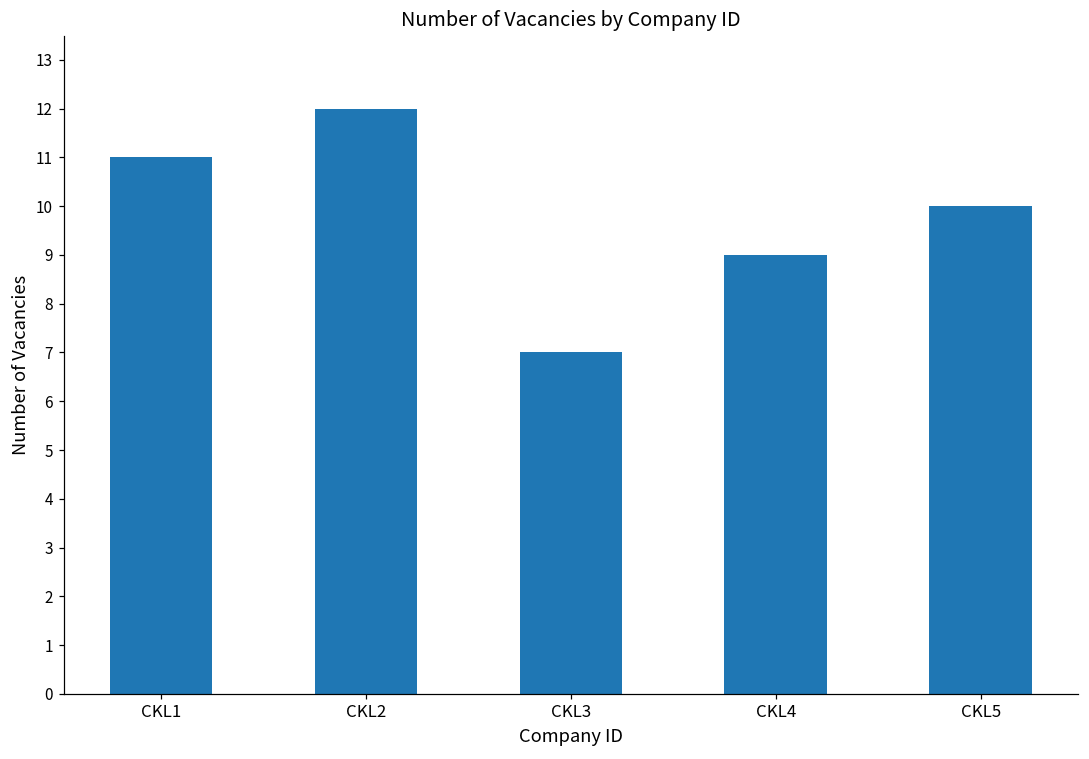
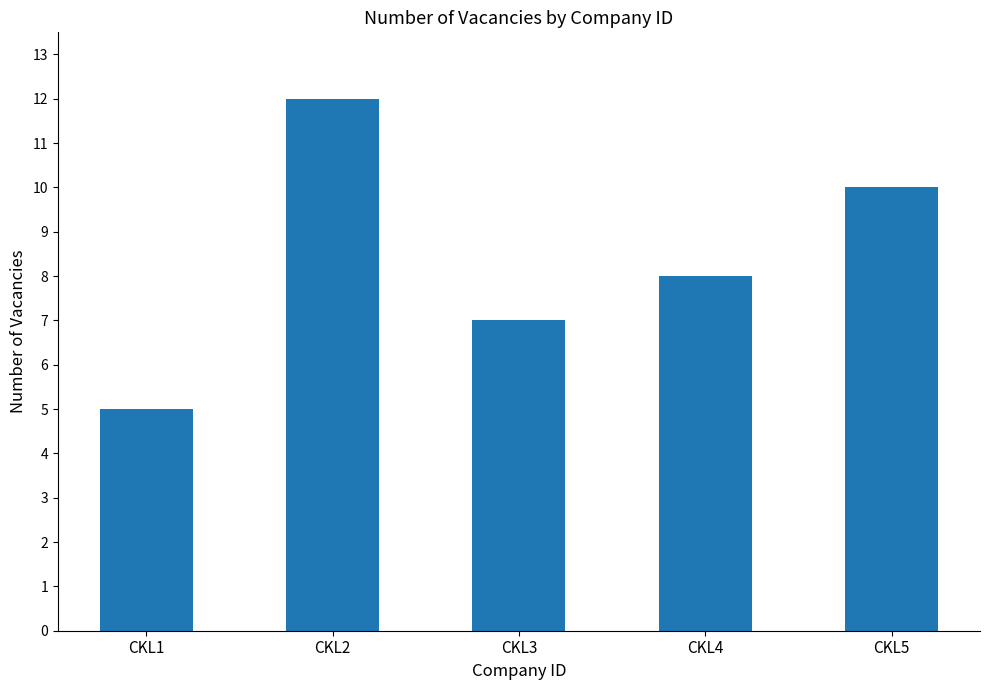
CKL1: 11 -> 5
CKL4: 9 -> 8
